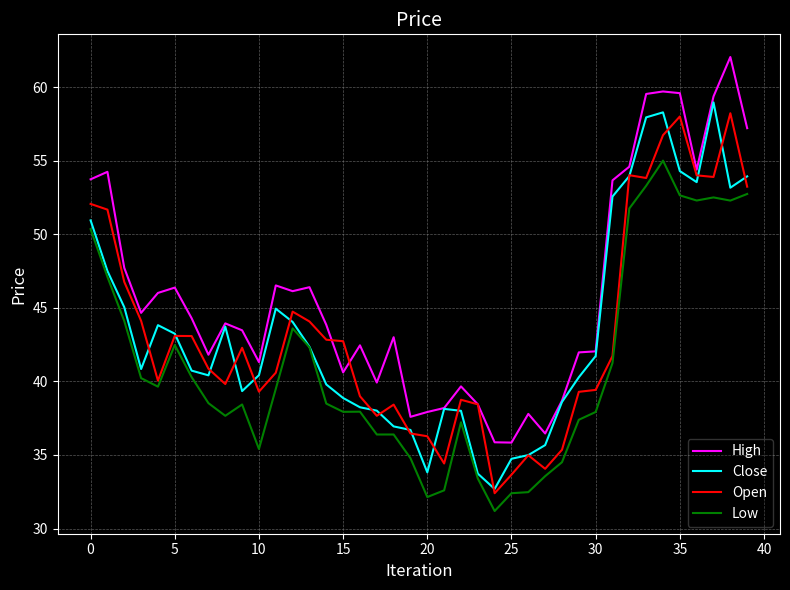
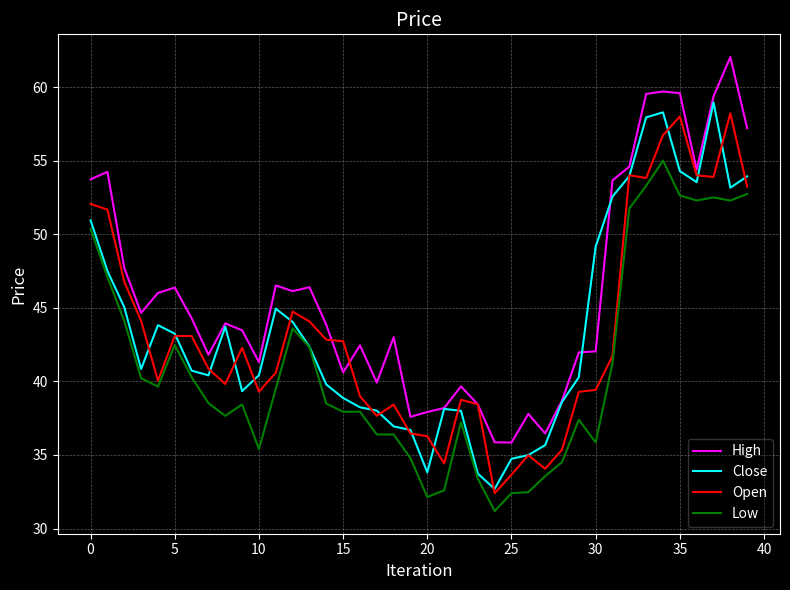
Close, 30: 41.7 -> 49.2
Low, 30: 37.9 -> 35.9
